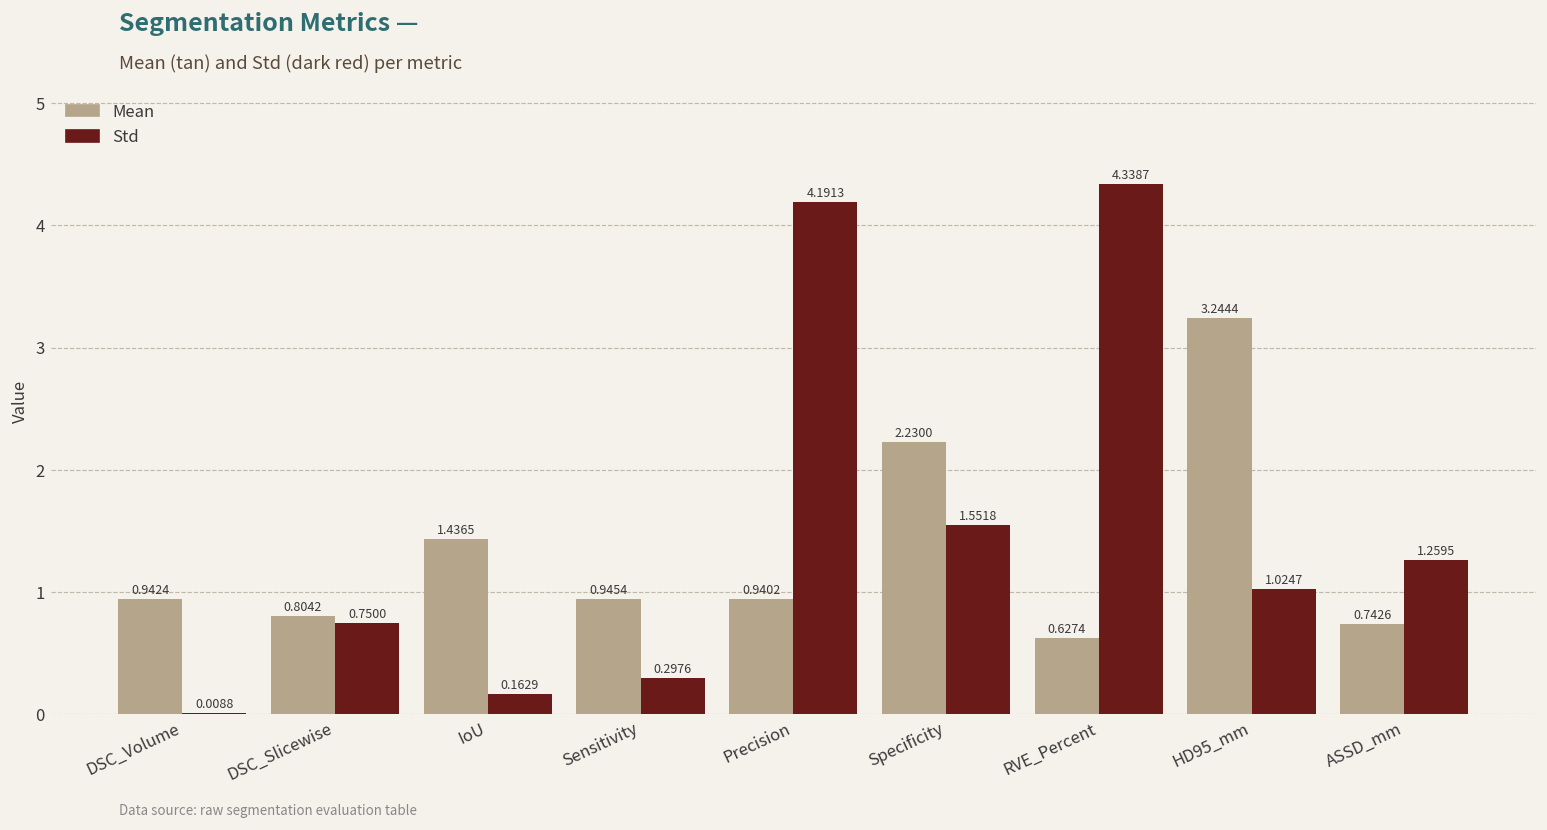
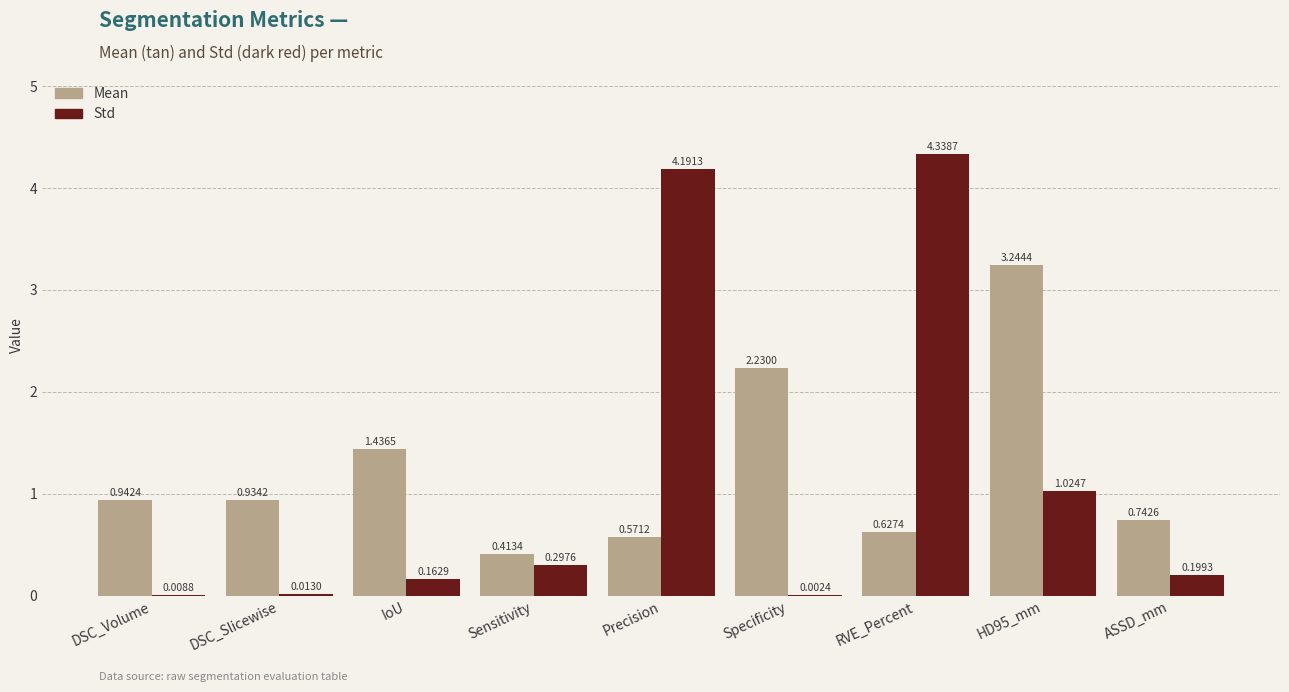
Mean, DSC_Slicewise: 0.8042 -> 0.9342
Std, DSC_Slicewise: 0.7500 -> 0.0130
Mean, Sensitivity: 0.9454 -> 0.4134
Mean, Precision: 0.9402 -> 0.5712
Std, Specificity: 1.5518 -> 0.0024
Std, ASSD_mm: 1.2595 -> 0.1993
